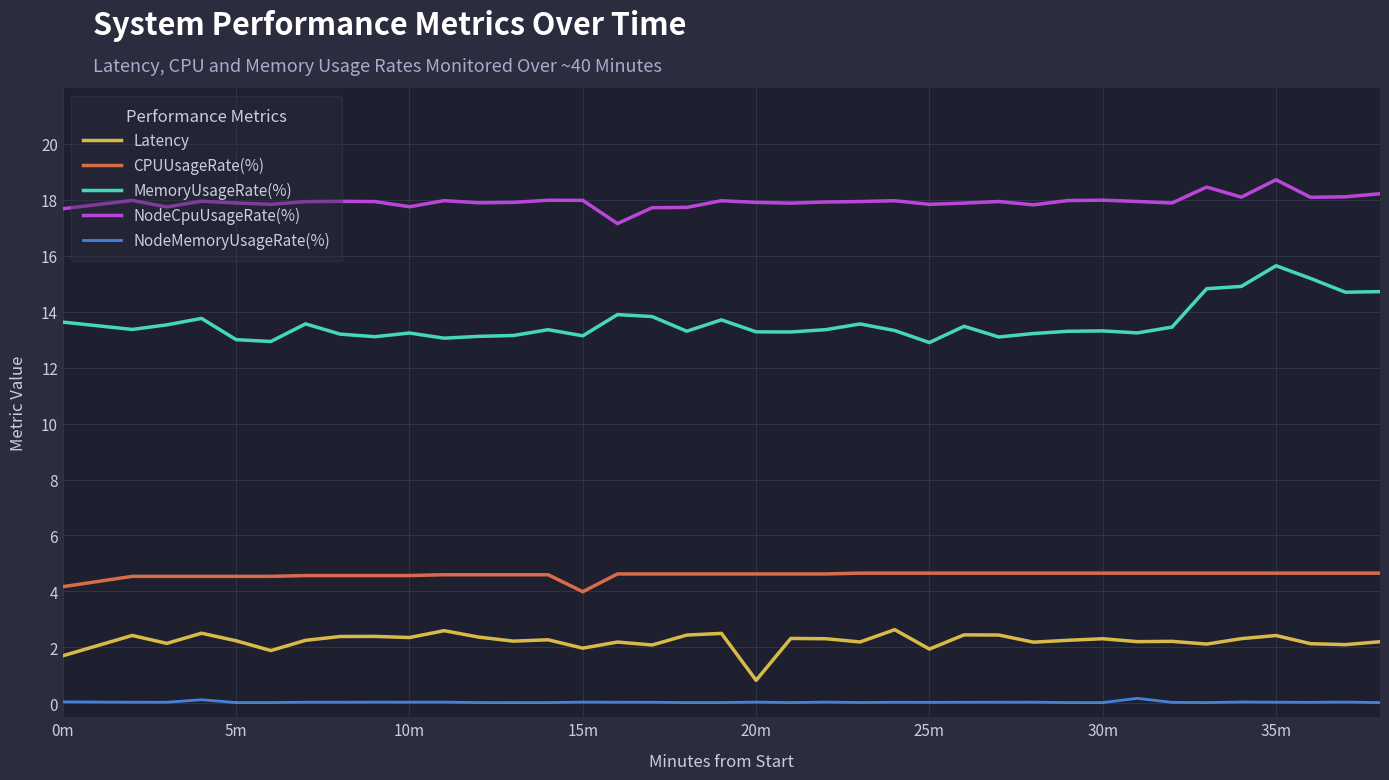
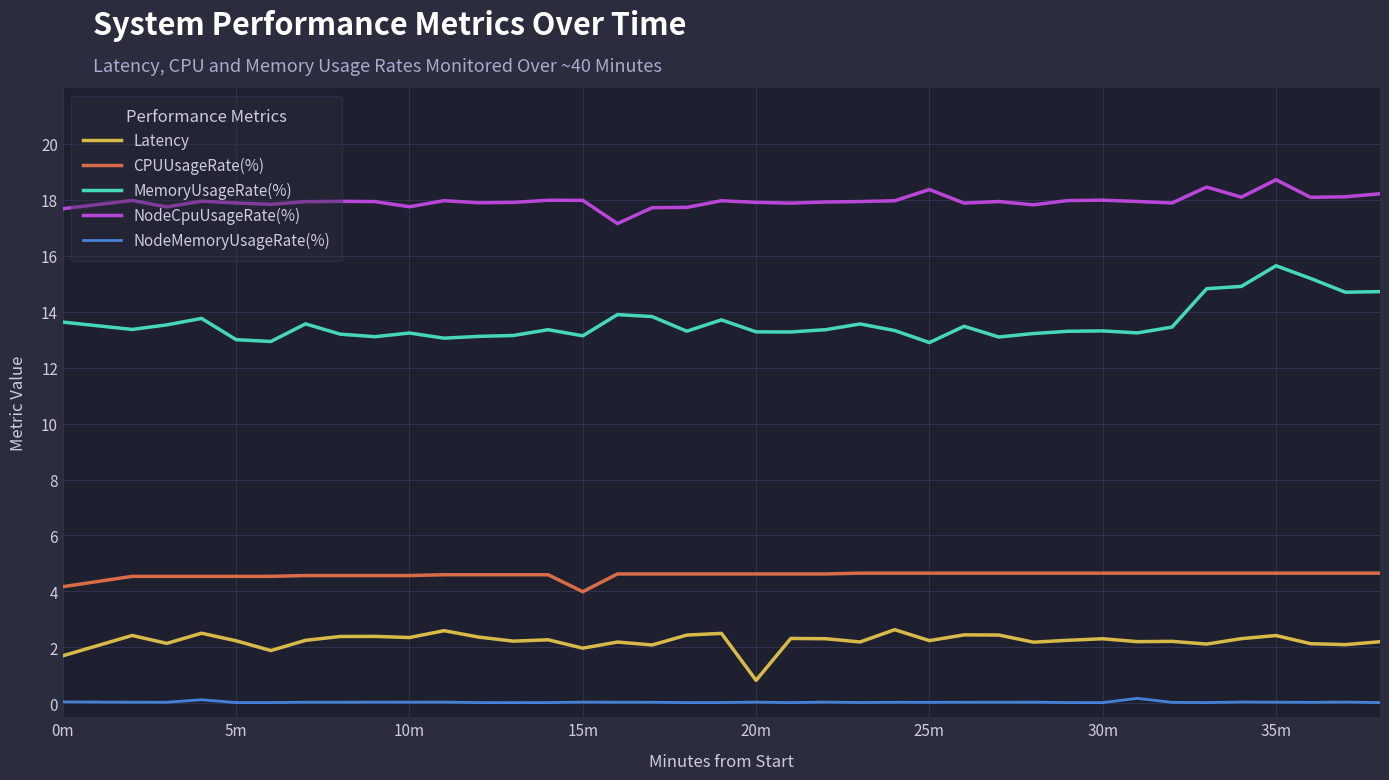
Latency, 25m: 1.9 -> 2.2
NodeCpuUsageRate(%), 25m: 17.8 -> 18.4
